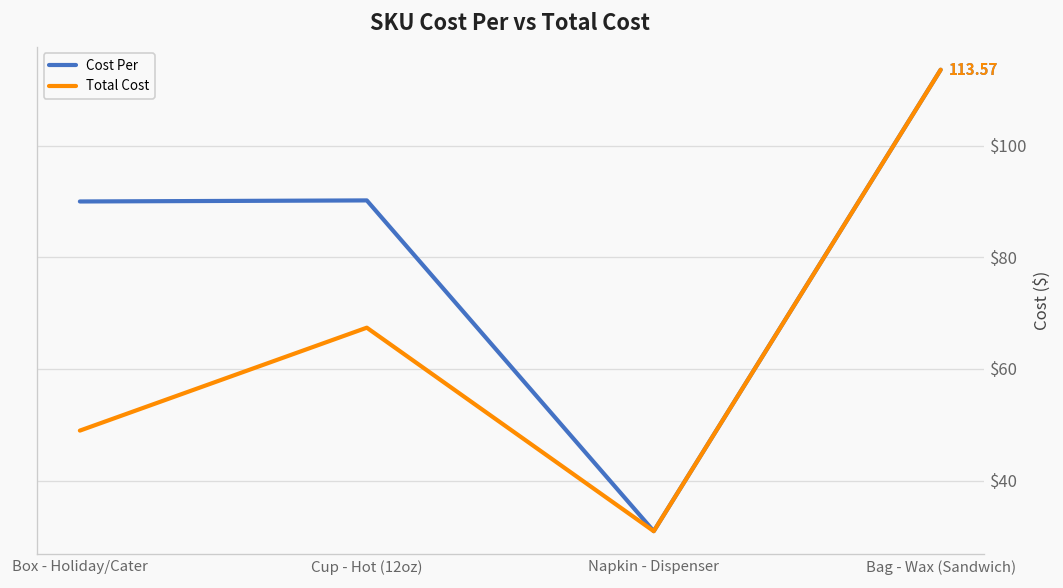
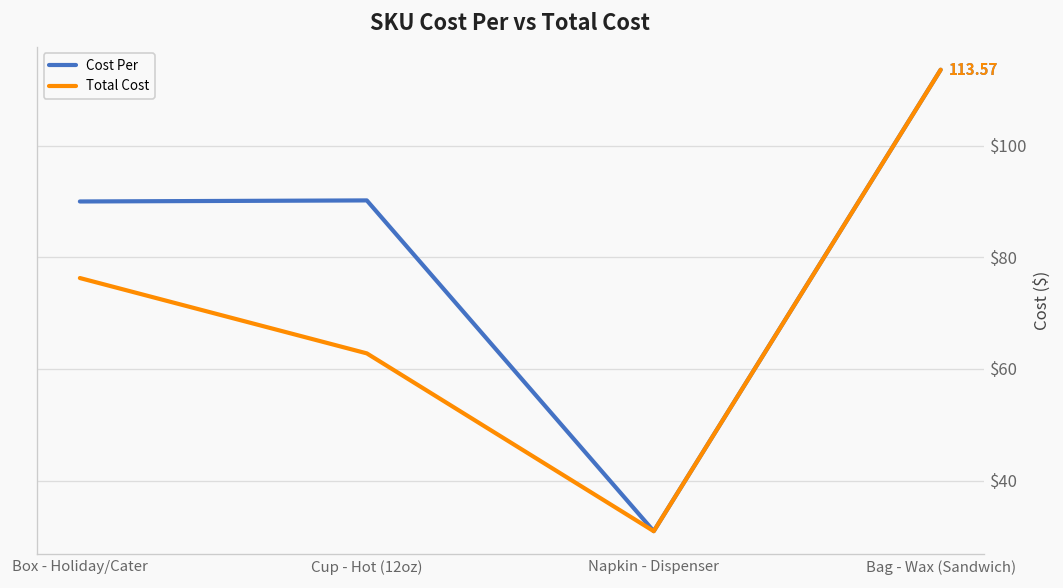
Total Cost, Box - Holiday/Cater: $49 -> $76
Total Cost, Cup - Hot (12oz): $67 -> $63
